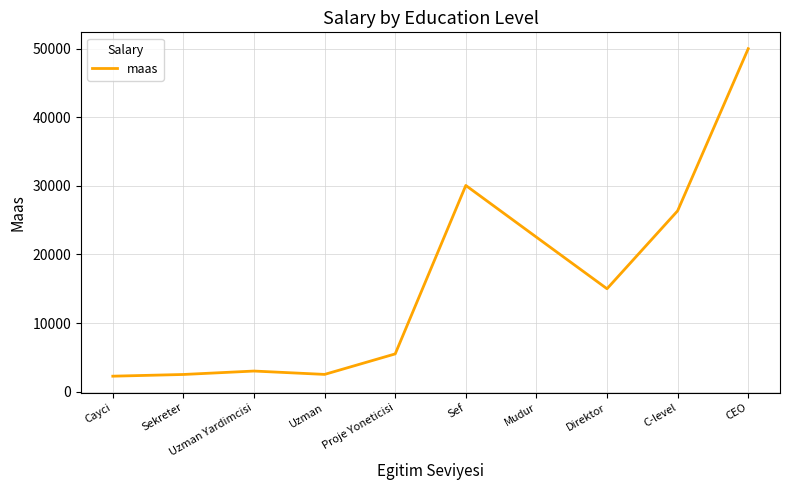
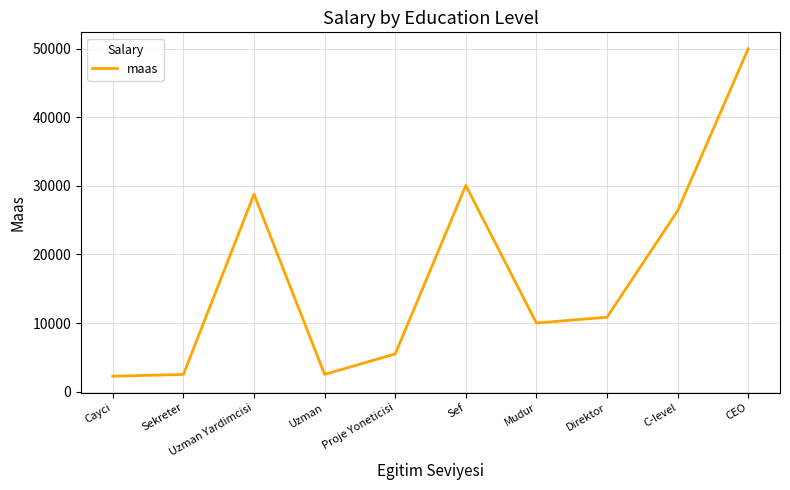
Uzman Yardimcisi: 3000 -> 29000
Mudur: 23000 -> 10000
Direktor: 15000 -> 11000
